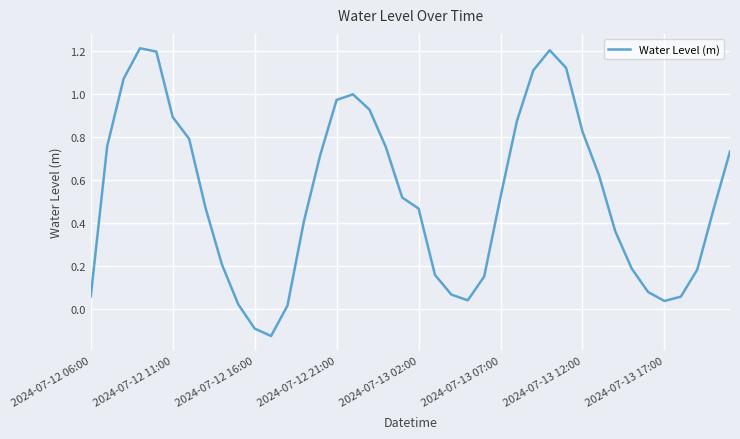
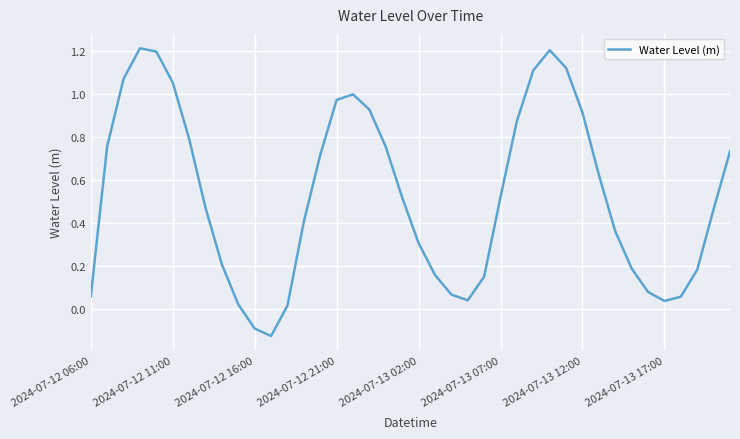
2024-07-12 11:00: 0.89 -> 1.05
2024-07-13 02:00: 0.47 -> 0.31
2024-07-13 12:00: 0.82 -> 0.91
